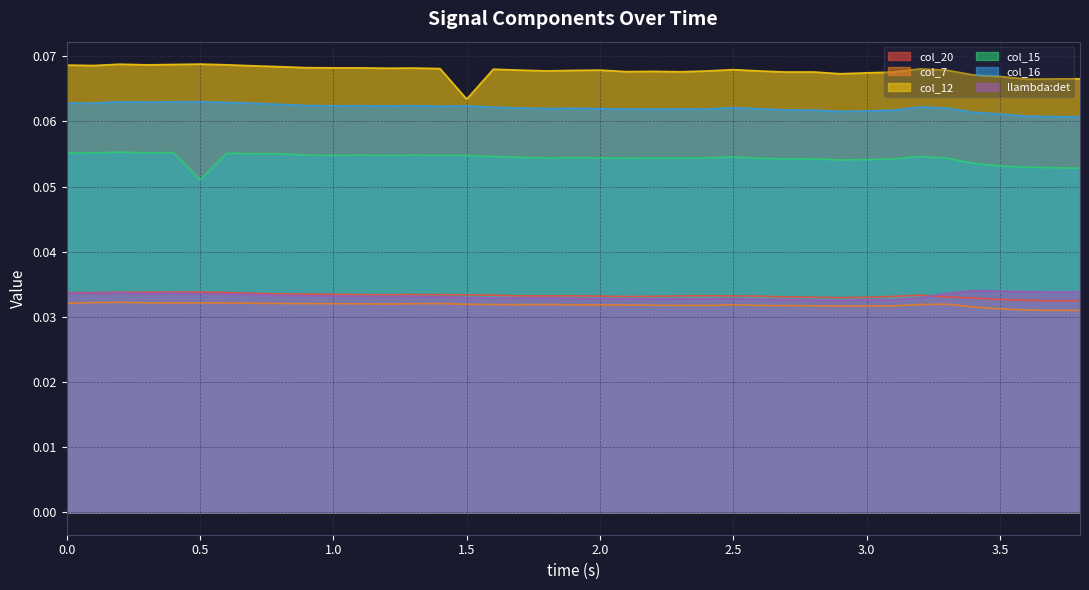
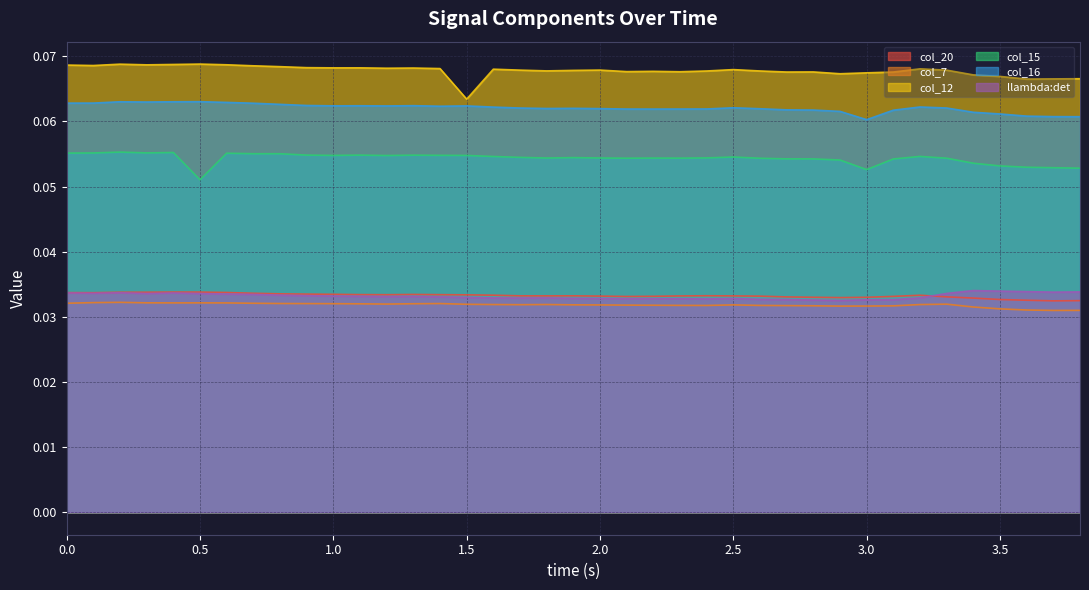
col_15, 3.0: 0.054 -> 0.053
col_16, 3.0: 0.062 -> 0.060
